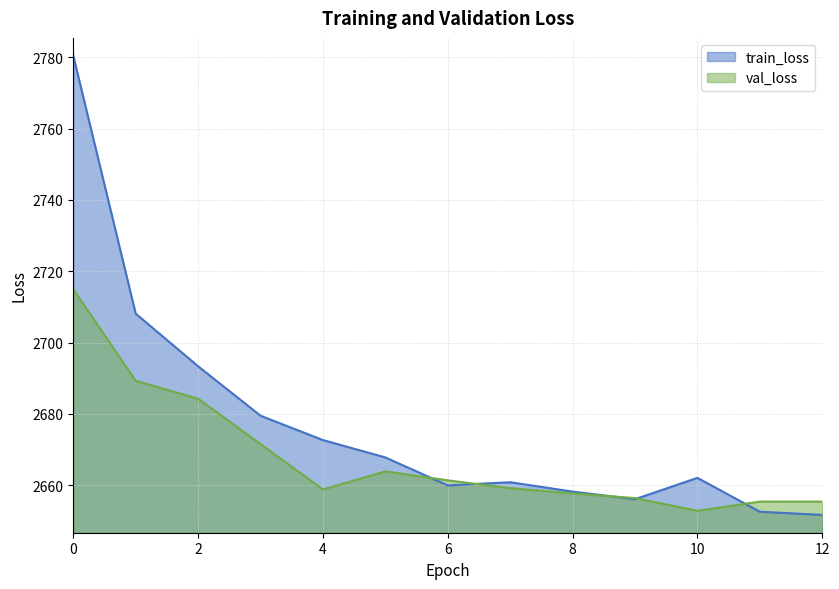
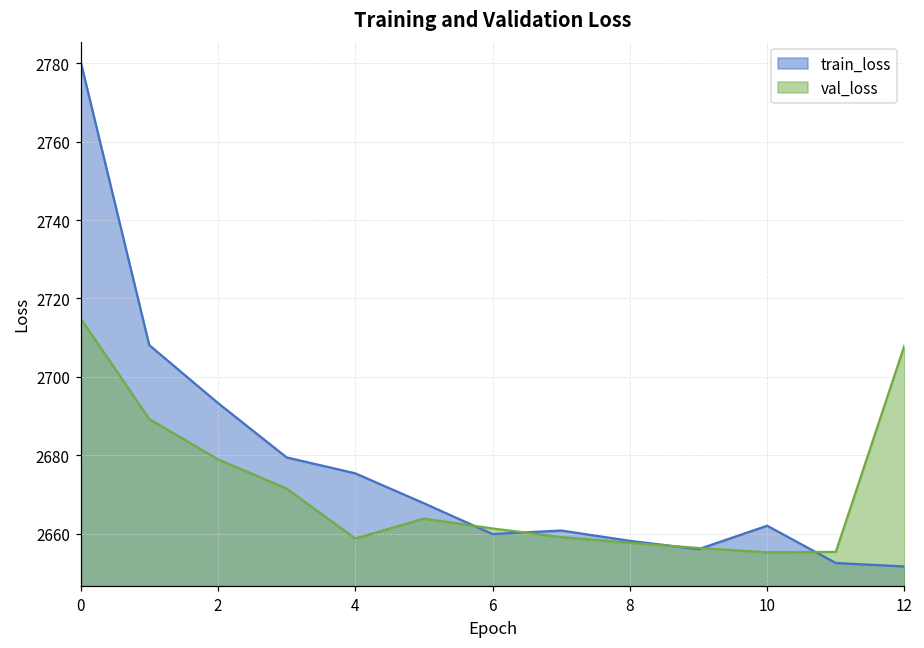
val_loss, 2: 2684 -> 2679
train_loss, 4: 2673 -> 2675
val_loss, 10: 2653 -> 2655
val_loss, 12: 2655 -> 2708
